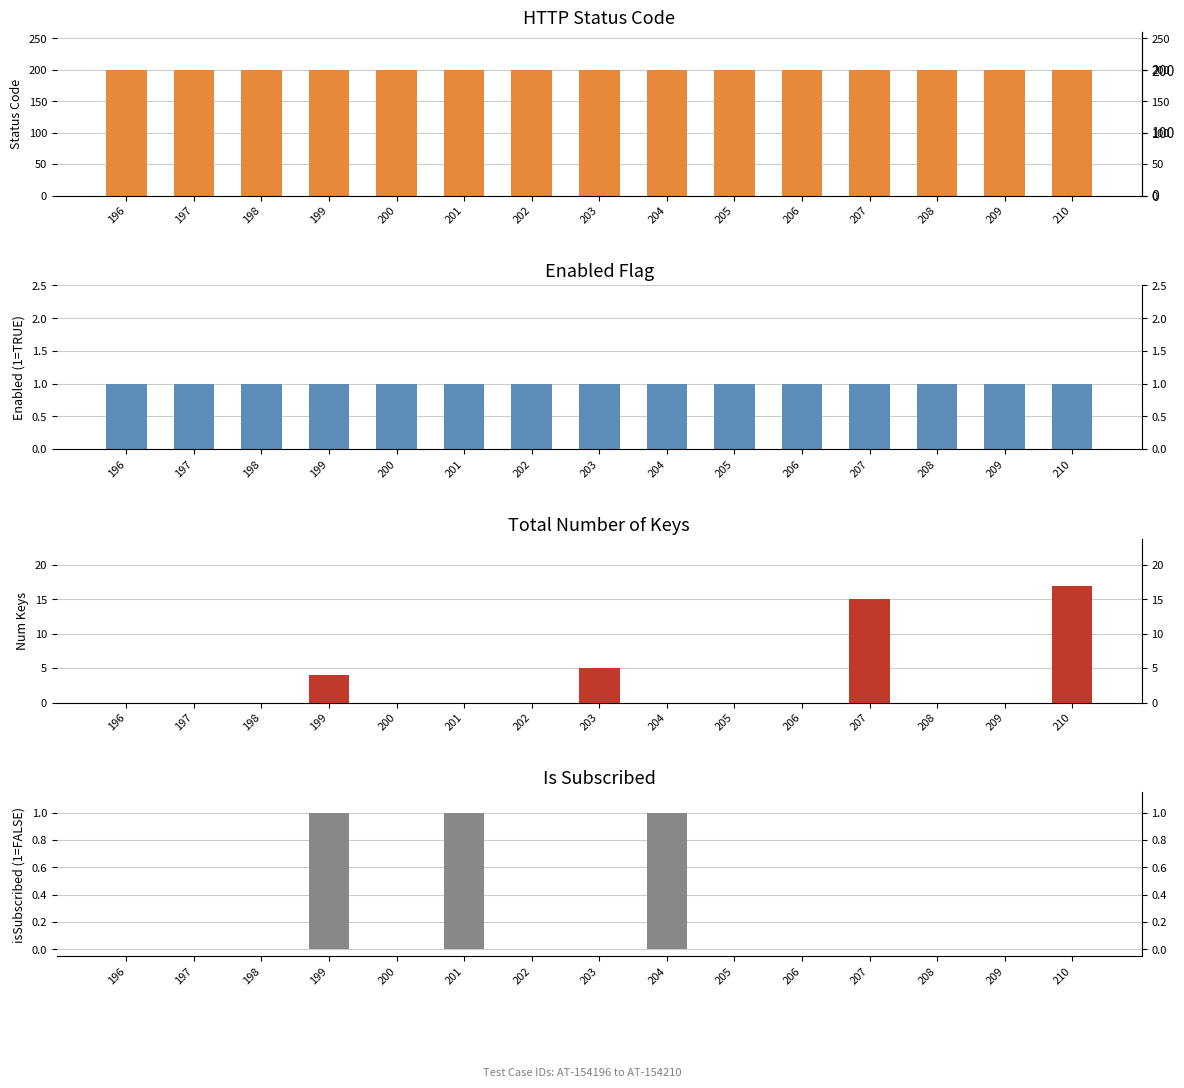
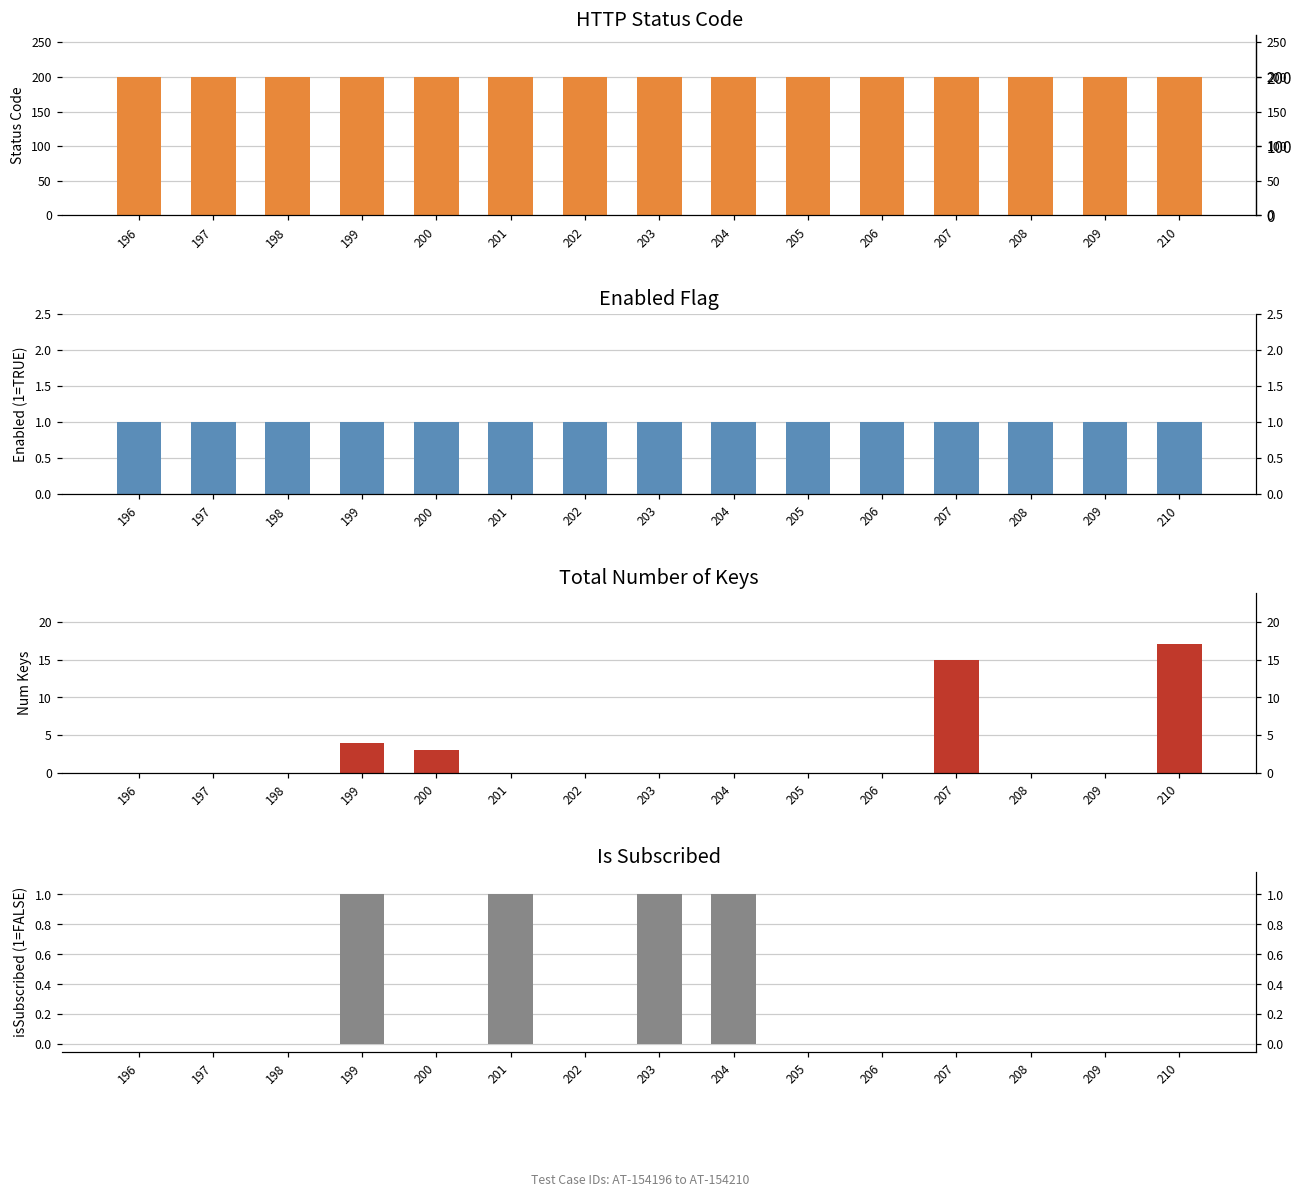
Total Number of Keys, 200: 0 -> 3
Total Number of Keys, 203: 5 -> 0
Is Subscribed, 203: 0 -> 1
